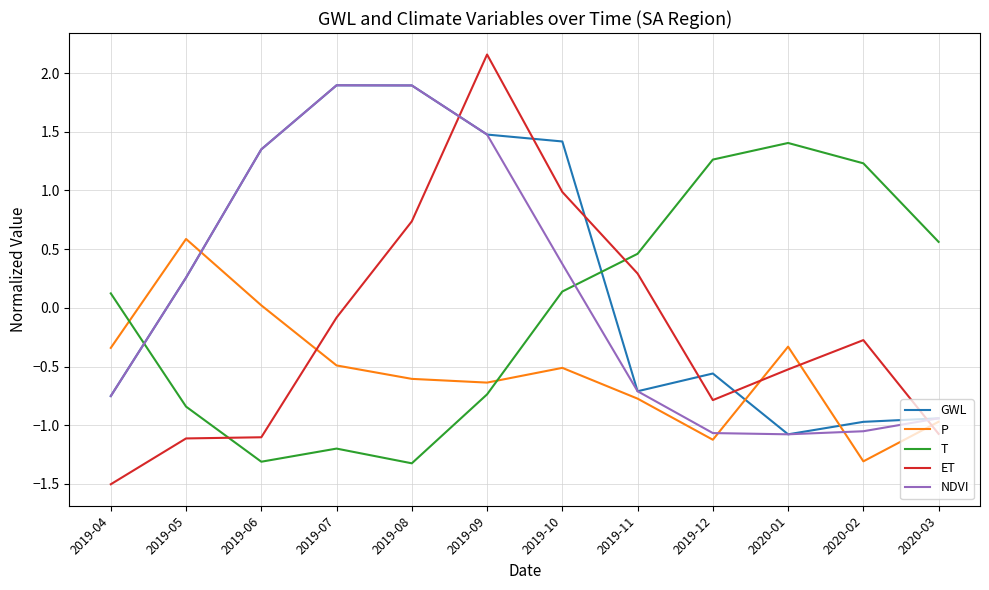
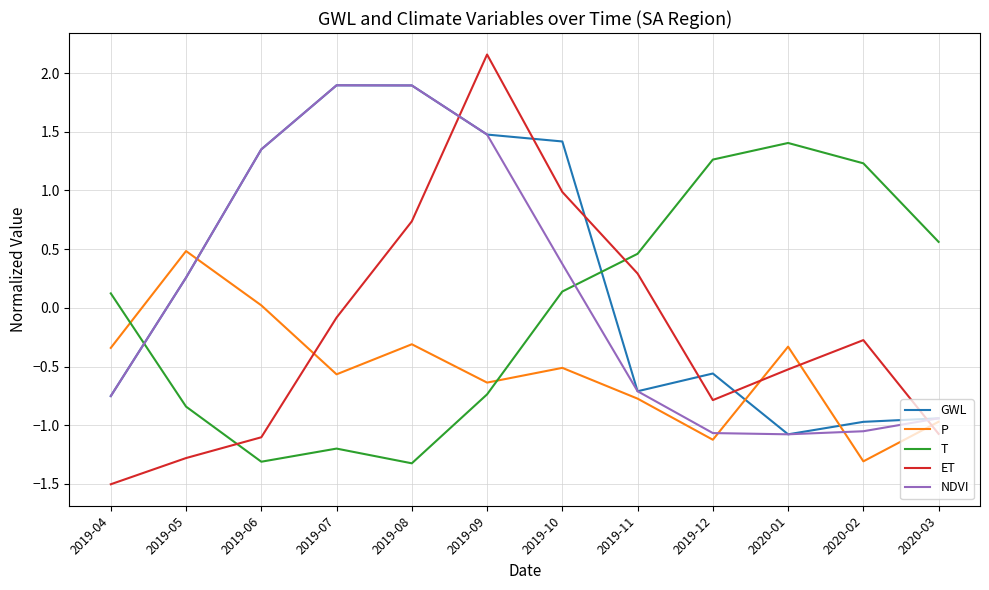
P, 2019-05: 0.59 -> 0.48
ET, 2019-05: -1.11 -> -1.28
P, 2019-07: -0.49 -> -0.57
P, 2019-08: -0.60 -> -0.31
